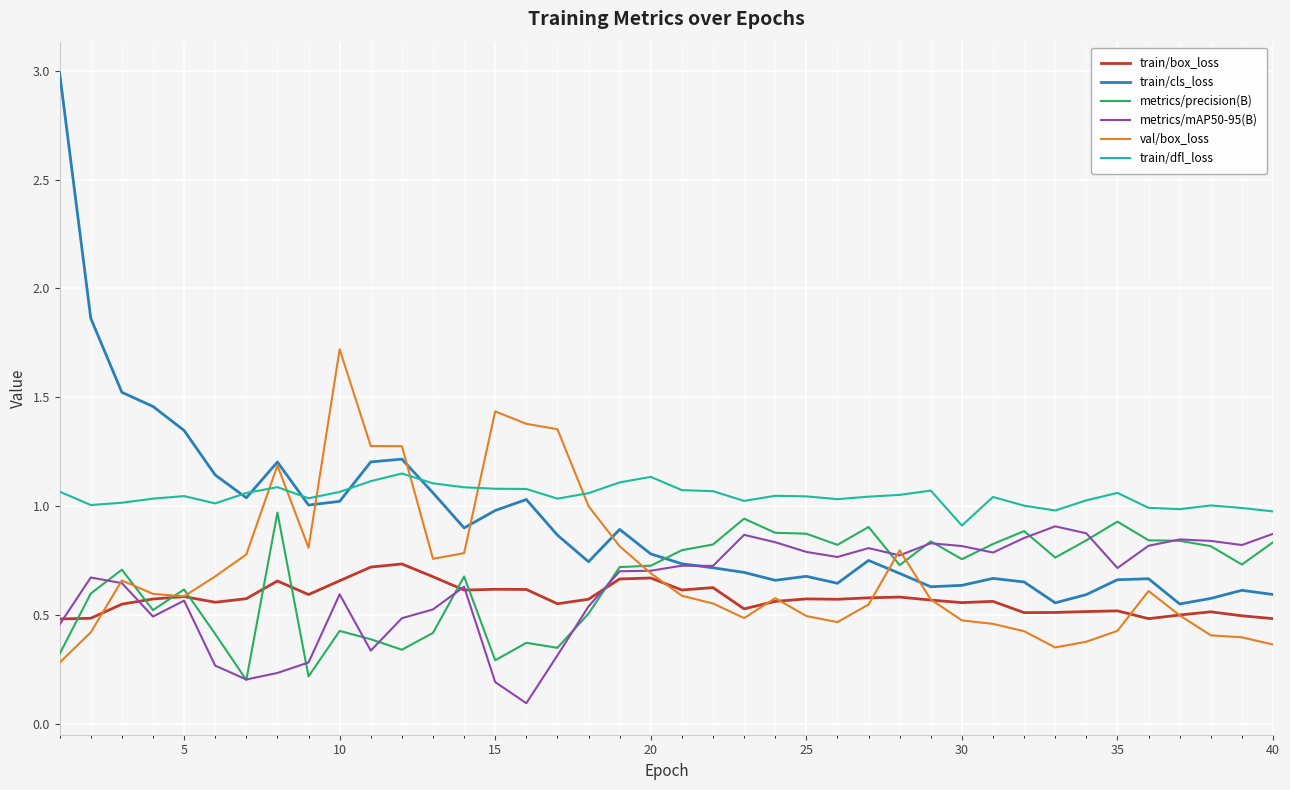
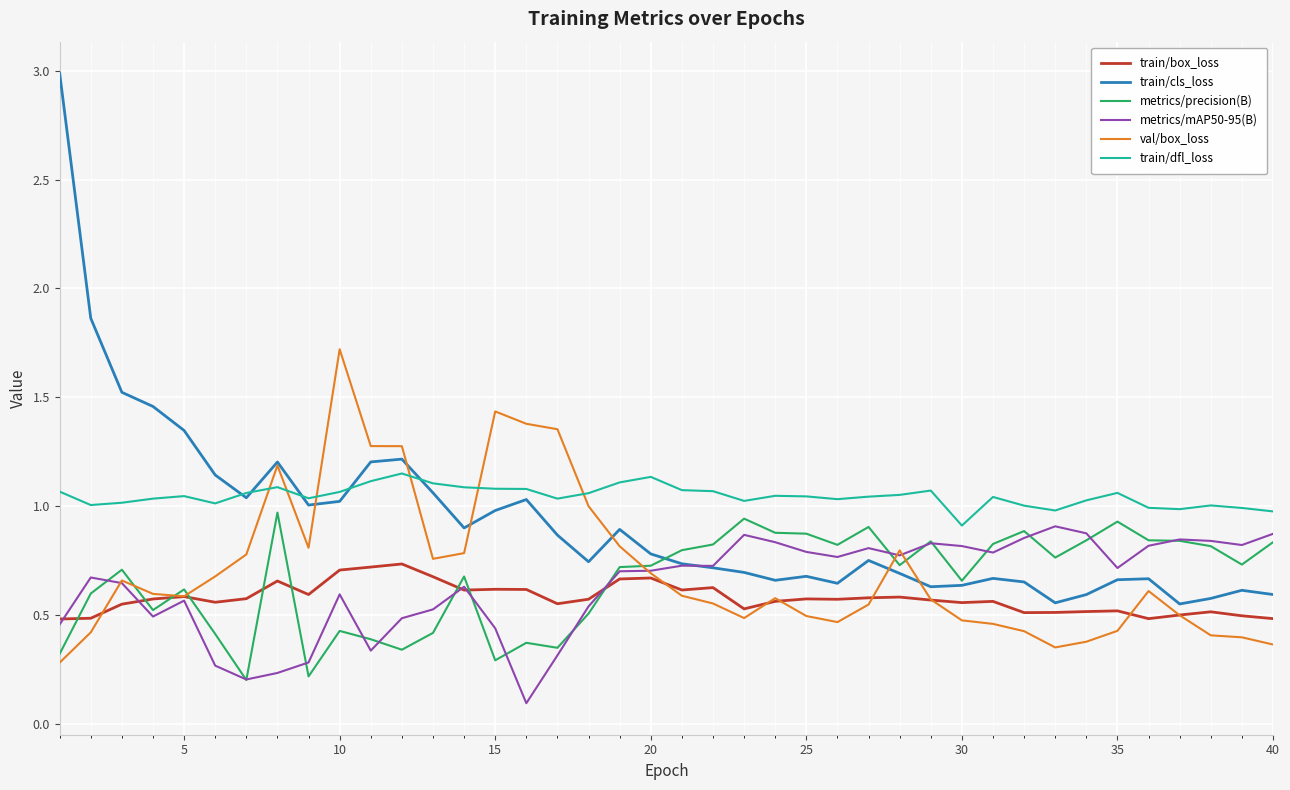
train/box_loss, 10: 0.66 -> 0.71
metrics/mAP50-95(B), 15: 0.19 -> 0.44
metrics/precision(B), 30: 0.76 -> 0.66
